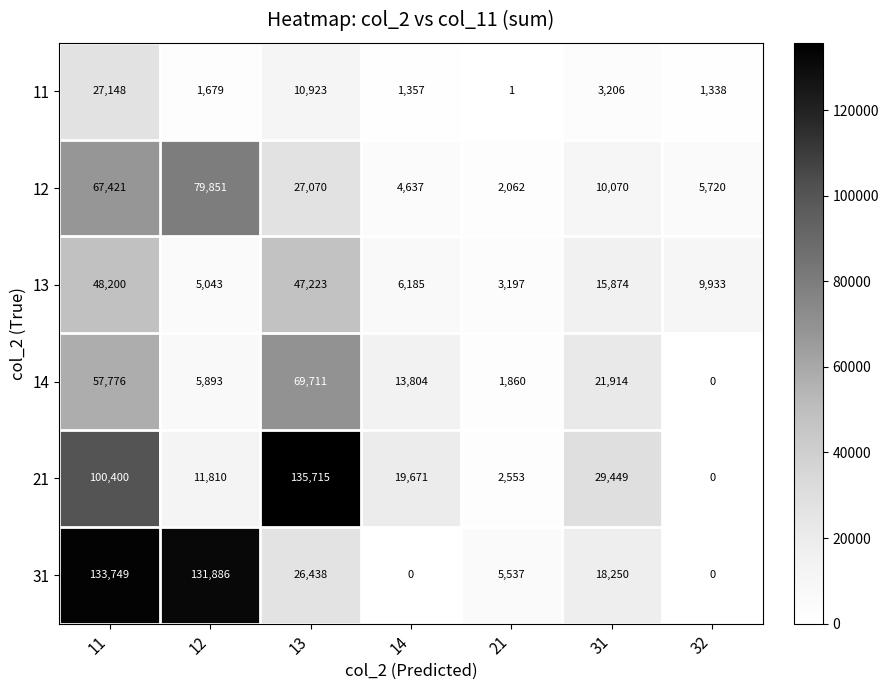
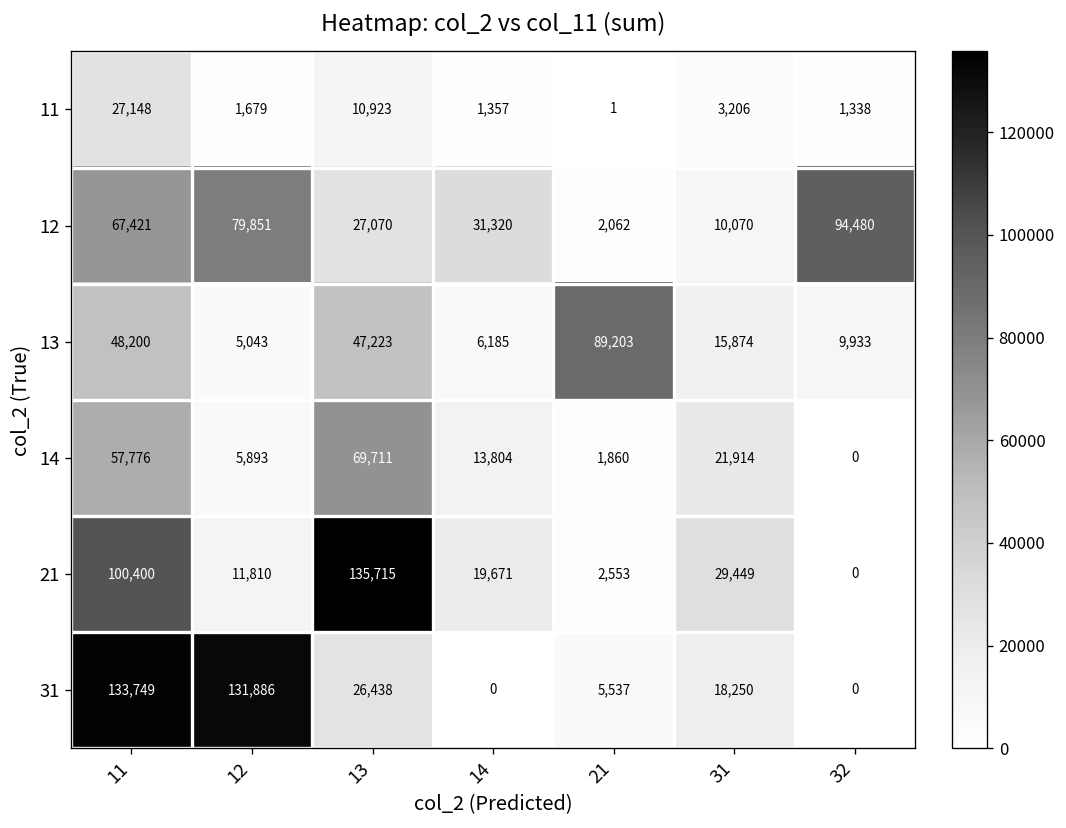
12, 14: 4,637 -> 31,320
12, 32: 5,720 -> 94,480
13, 21: 3,197 -> 89,203
